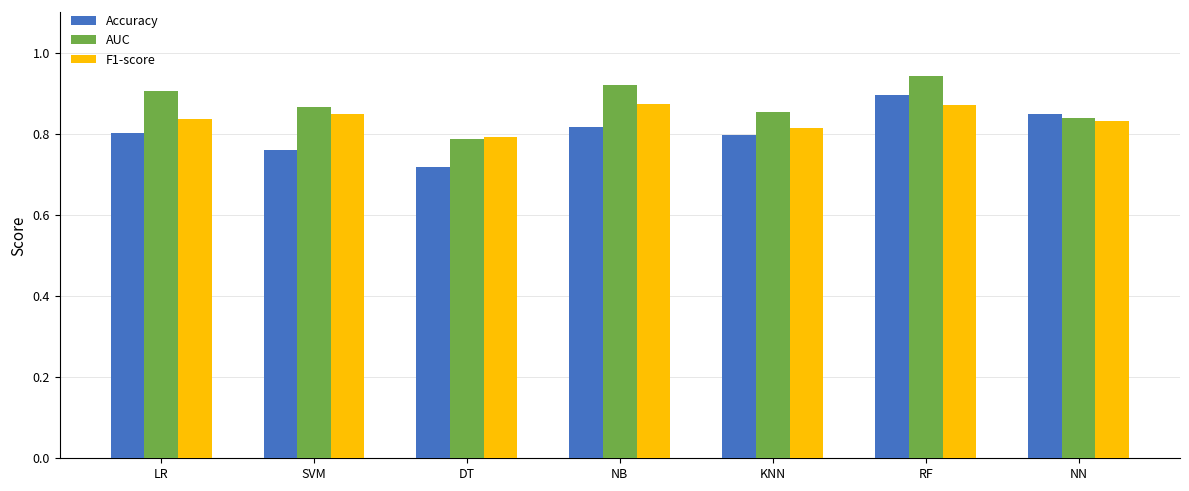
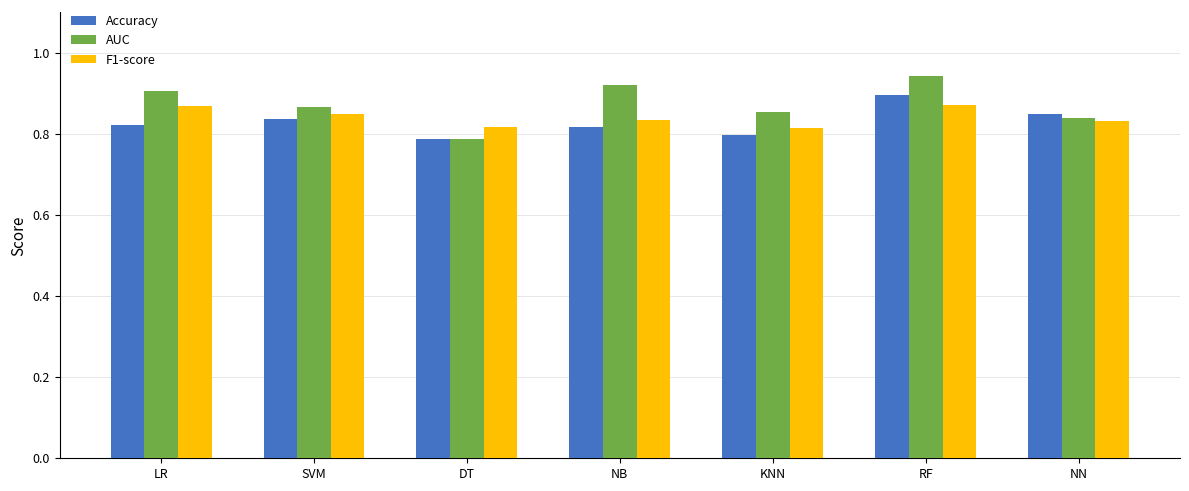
Accuracy, LR: 0.80 -> 0.82
F1-score, LR: 0.84 -> 0.87
Accuracy, SVM: 0.76 -> 0.84
Accuracy, DT: 0.72 -> 0.79
F1-score, DT: 0.79 -> 0.82
F1-score, NB: 0.87 -> 0.83
